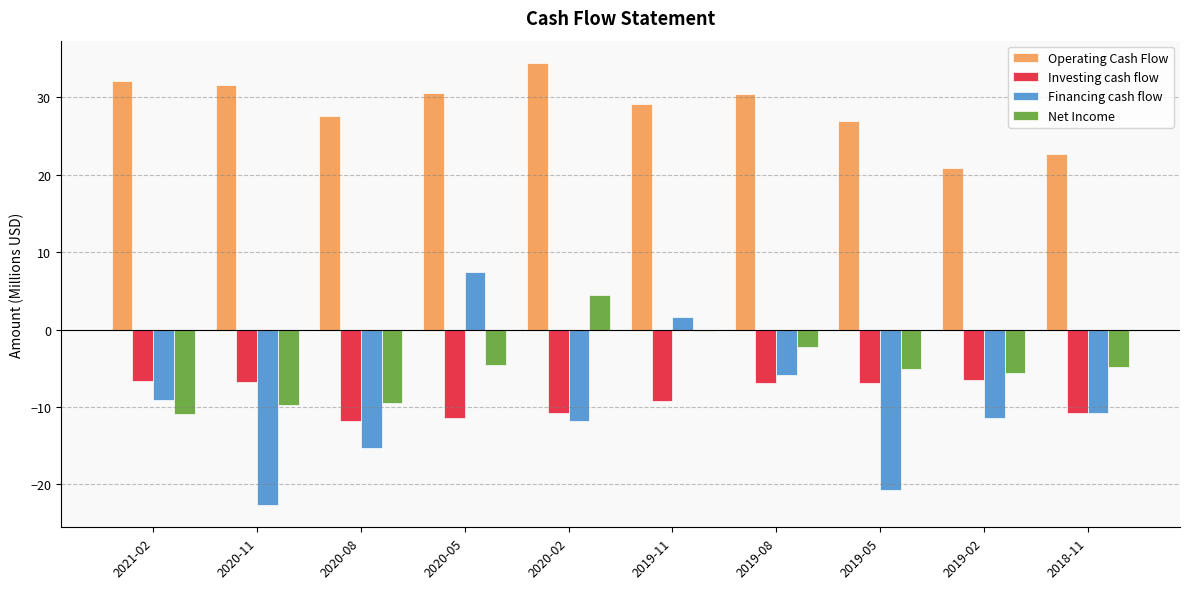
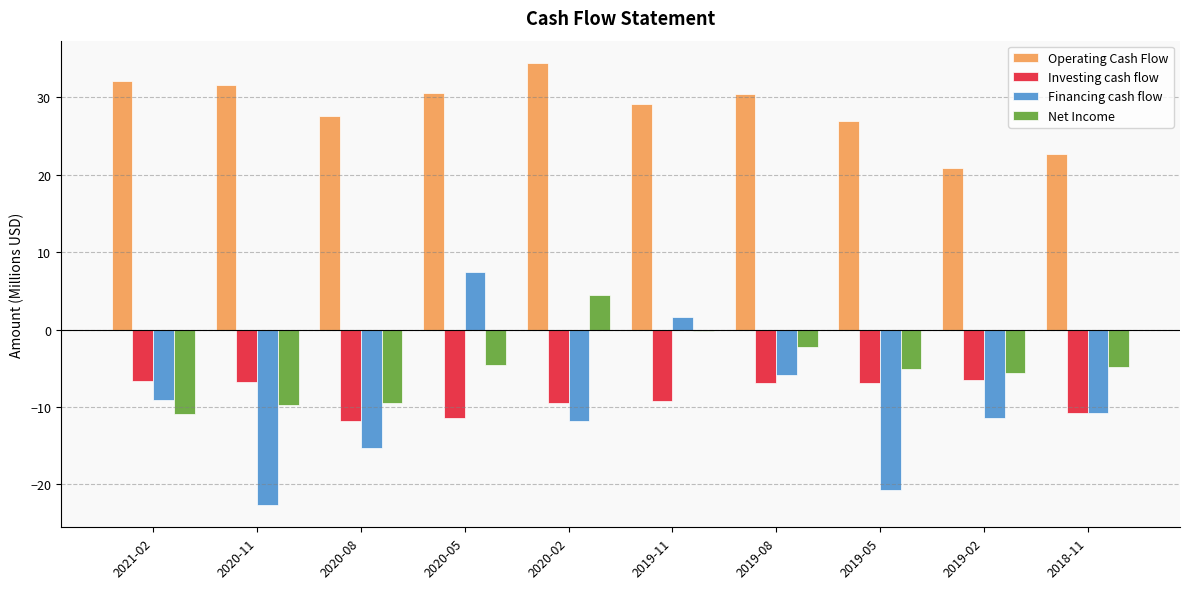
Investing cash flow, 2020-02: -11 -> -9
